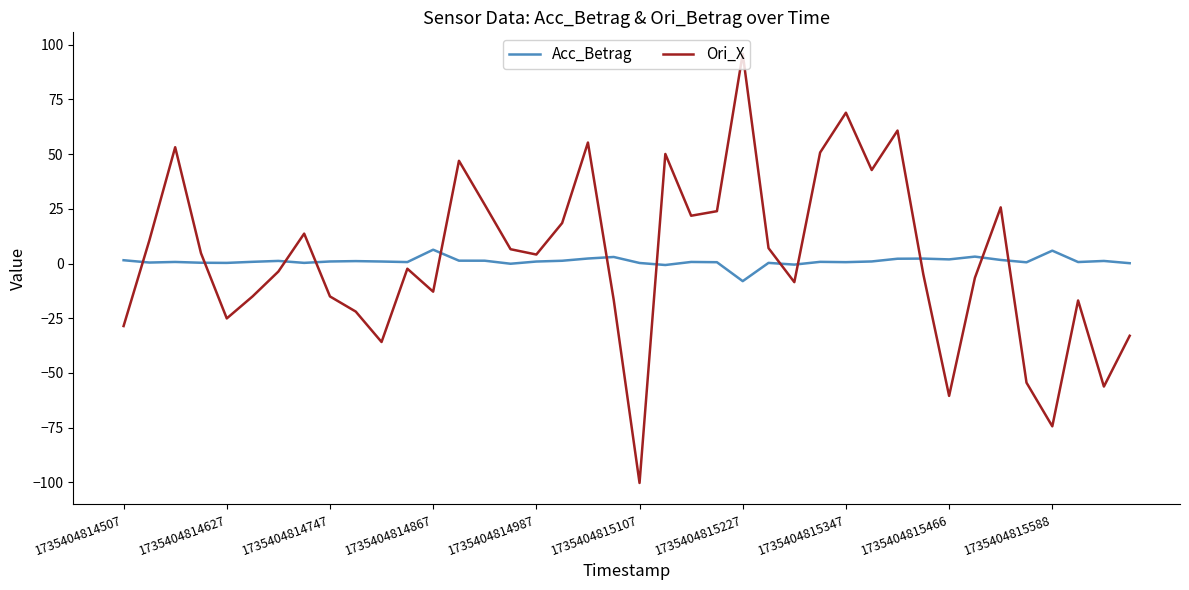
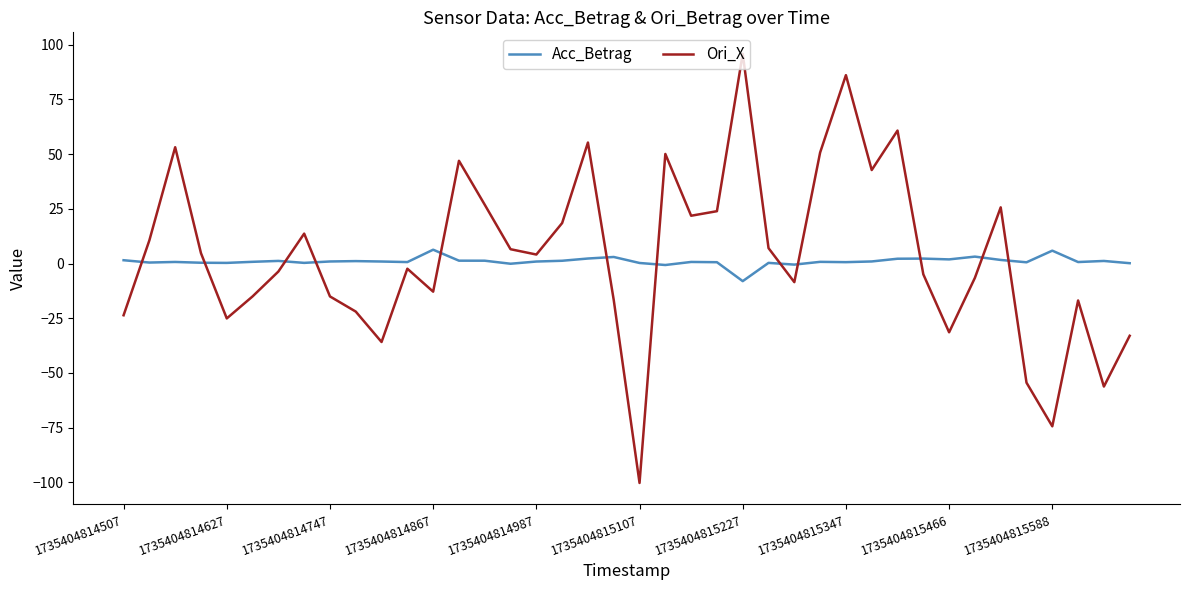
Ori_X, 1735404814507: -29 -> -24
Ori_X, 1735404815347: 69 -> 86
Ori_X, 1735404815466: -60 -> -31
